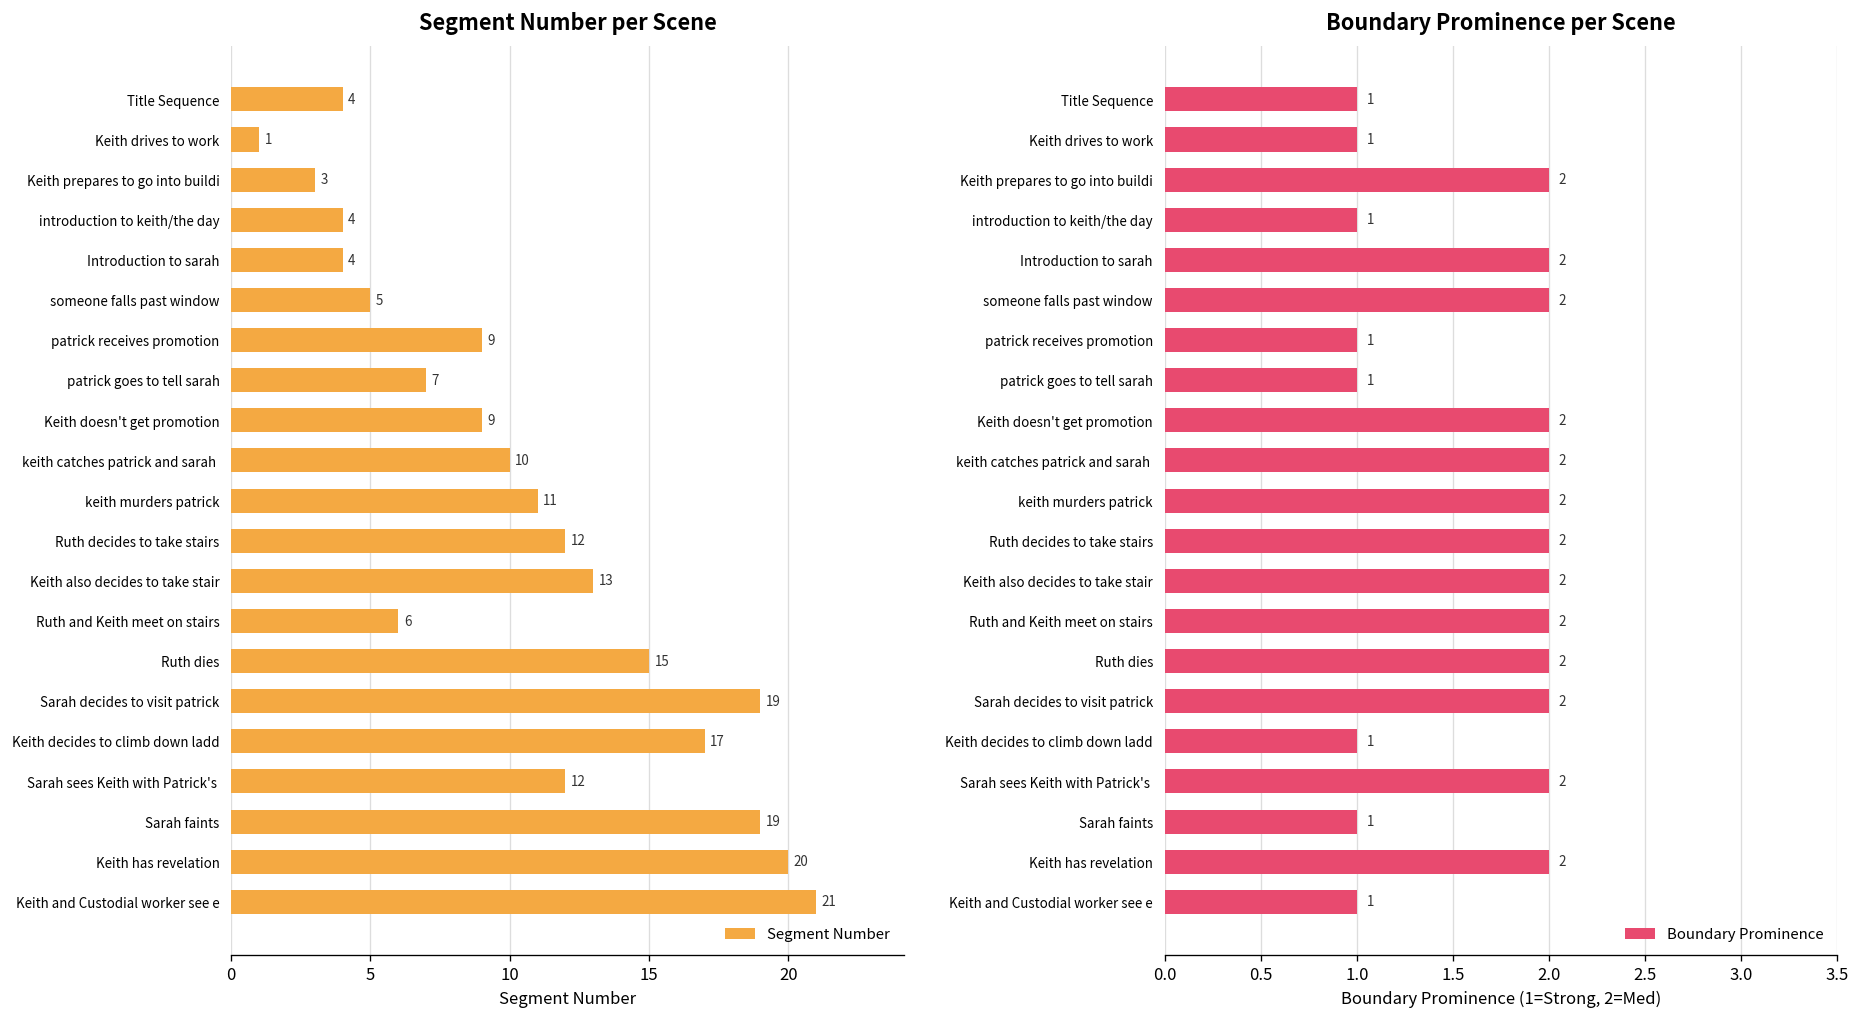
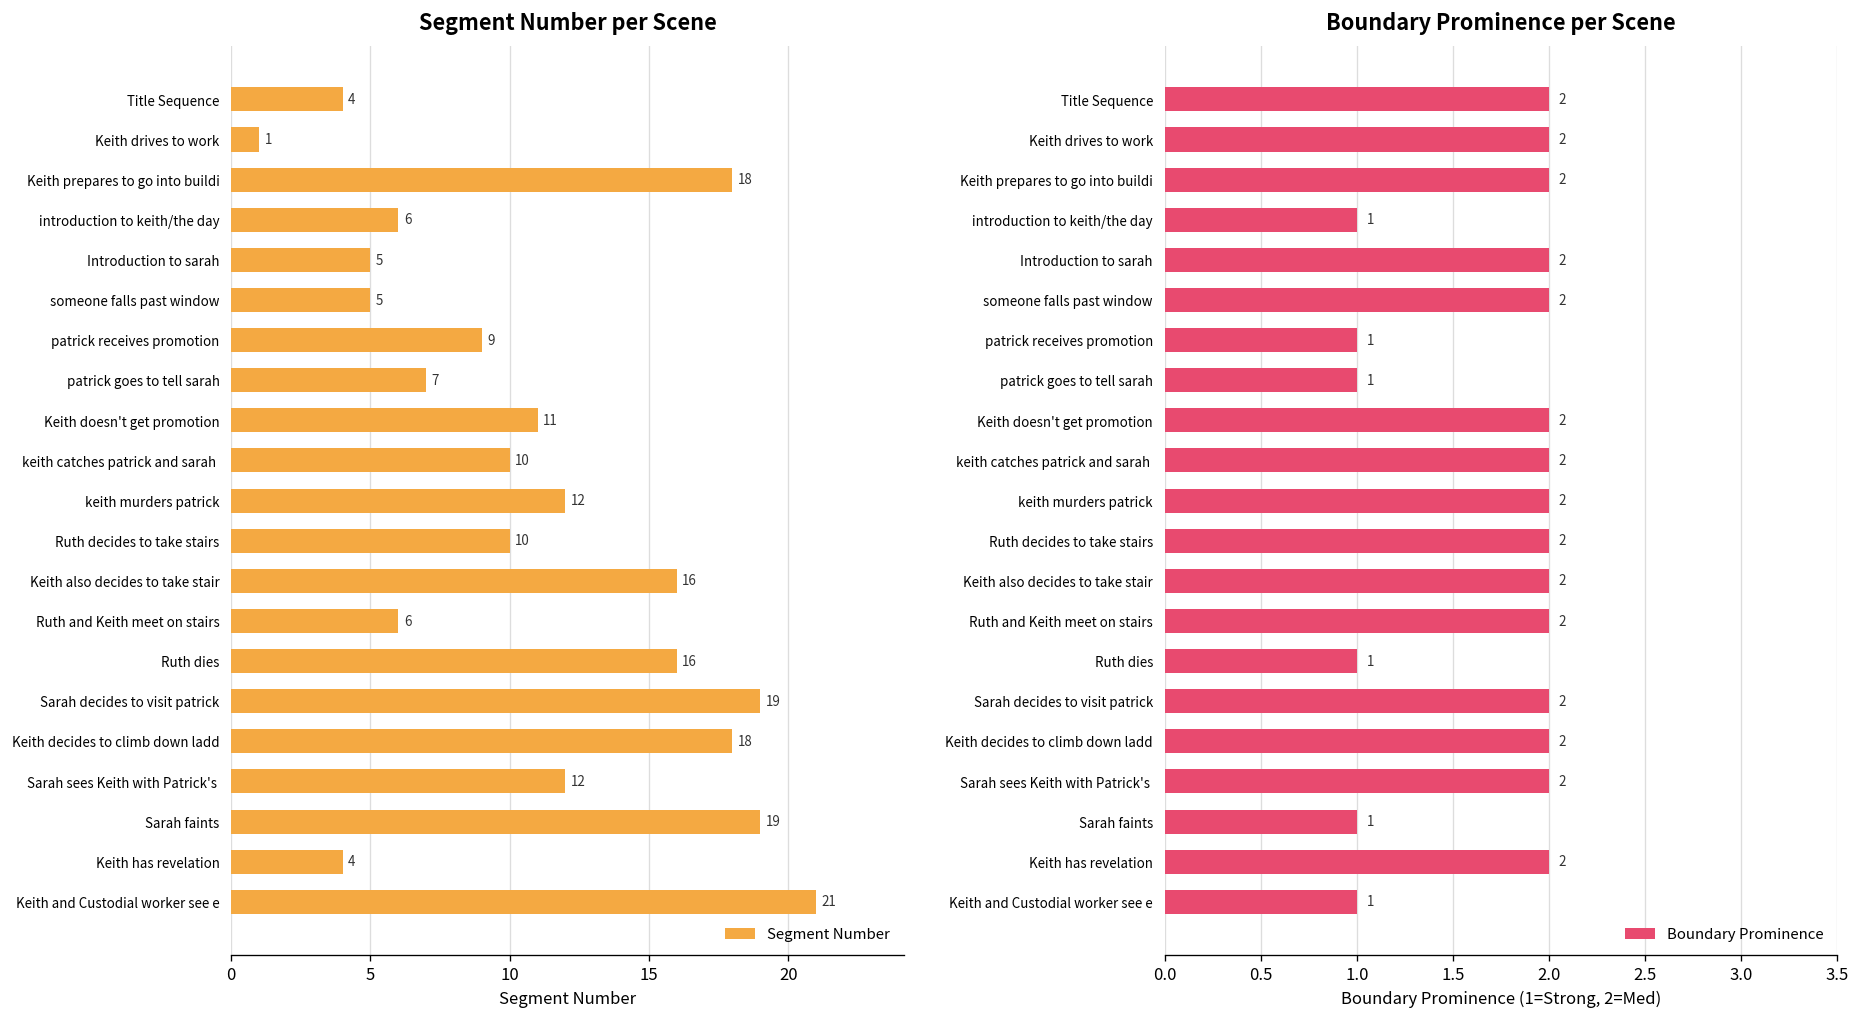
Segment Number per Scene, Keith prepares to go into buildi: 3 -> 18
Segment Number per Scene, introduction to keith/the day: 4 -> 6
Segment Number per Scene, Introduction to sarah: 4 -> 5
Segment Number per Scene, Keith doesn't get promotion: 9 -> 11
Segment Number per Scene, keith murders patrick: 11 -> 12
Segment Number per Scene, Ruth decides to take stairs: 12 -> 10
Segment Number per Scene, Keith also decides to take stair: 13 -> 16
Segment Number per Scene, Ruth dies: 15 -> 16
Segment Number per Scene, Keith decides to climb down ladd: 17 -> 18
Segment Number per Scene, Keith has revelation: 20 -> 4
Boundary Prominence per Scene, Title Sequence: 1 -> 2
Boundary Prominence per Scene, Keith drives to work: 1 -> 2
Boundary Prominence per Scene, Ruth dies: 2 -> 1
Boundary Prominence per Scene, Keith decides to climb down ladd: 1 -> 2
